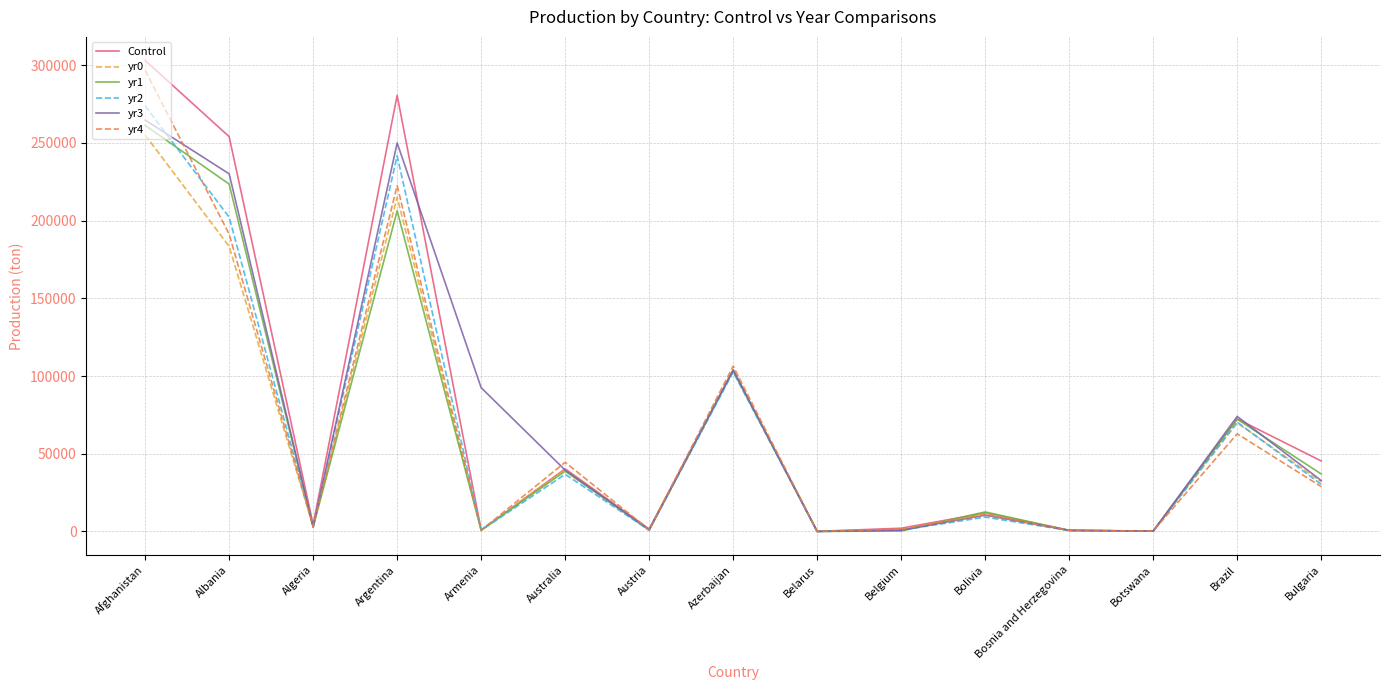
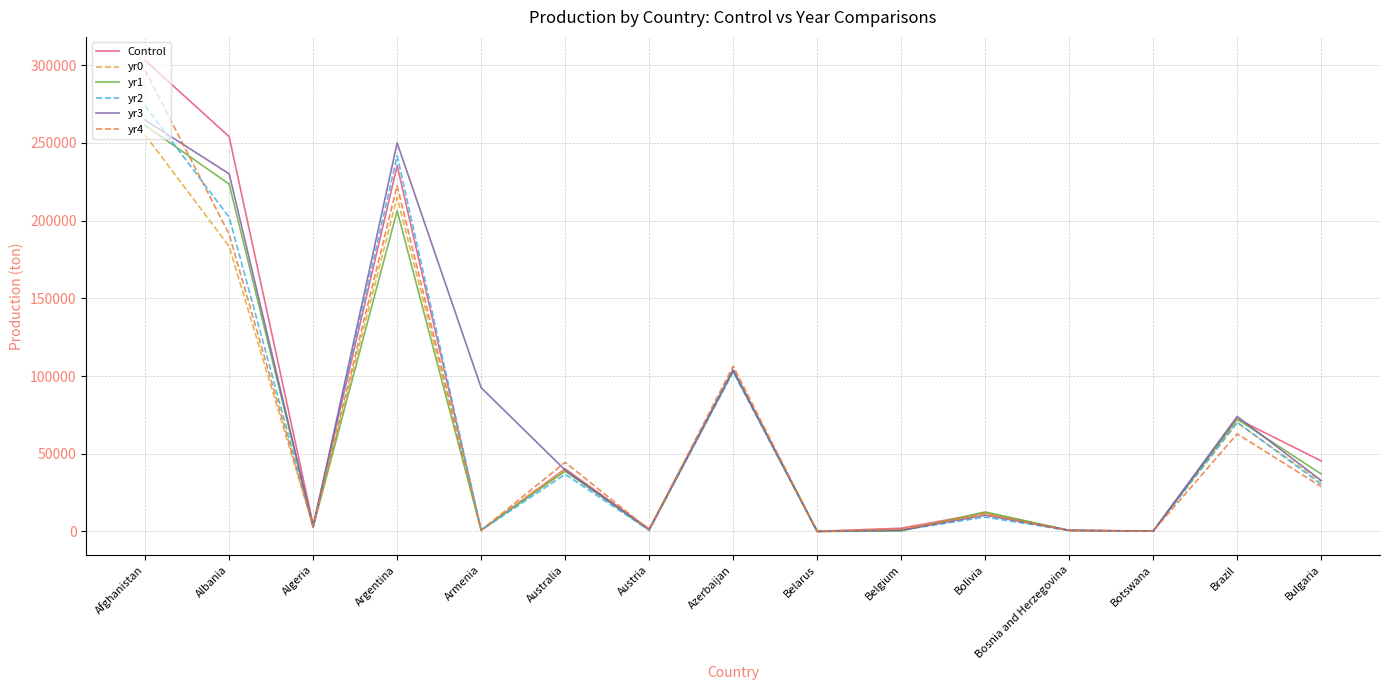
Control, Argentina: 281000 -> 235000
